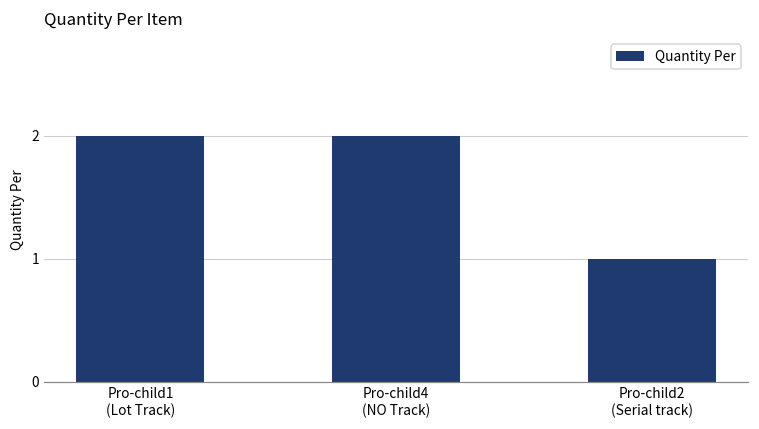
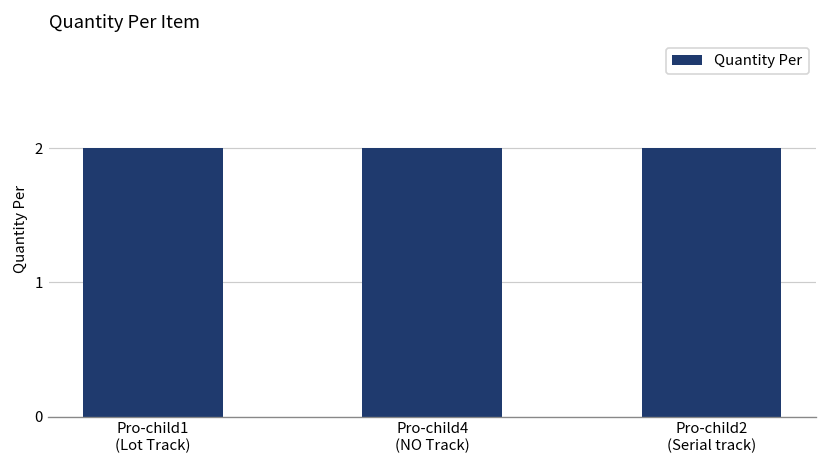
Pro-child2 (Serial track): 1 -> 2
